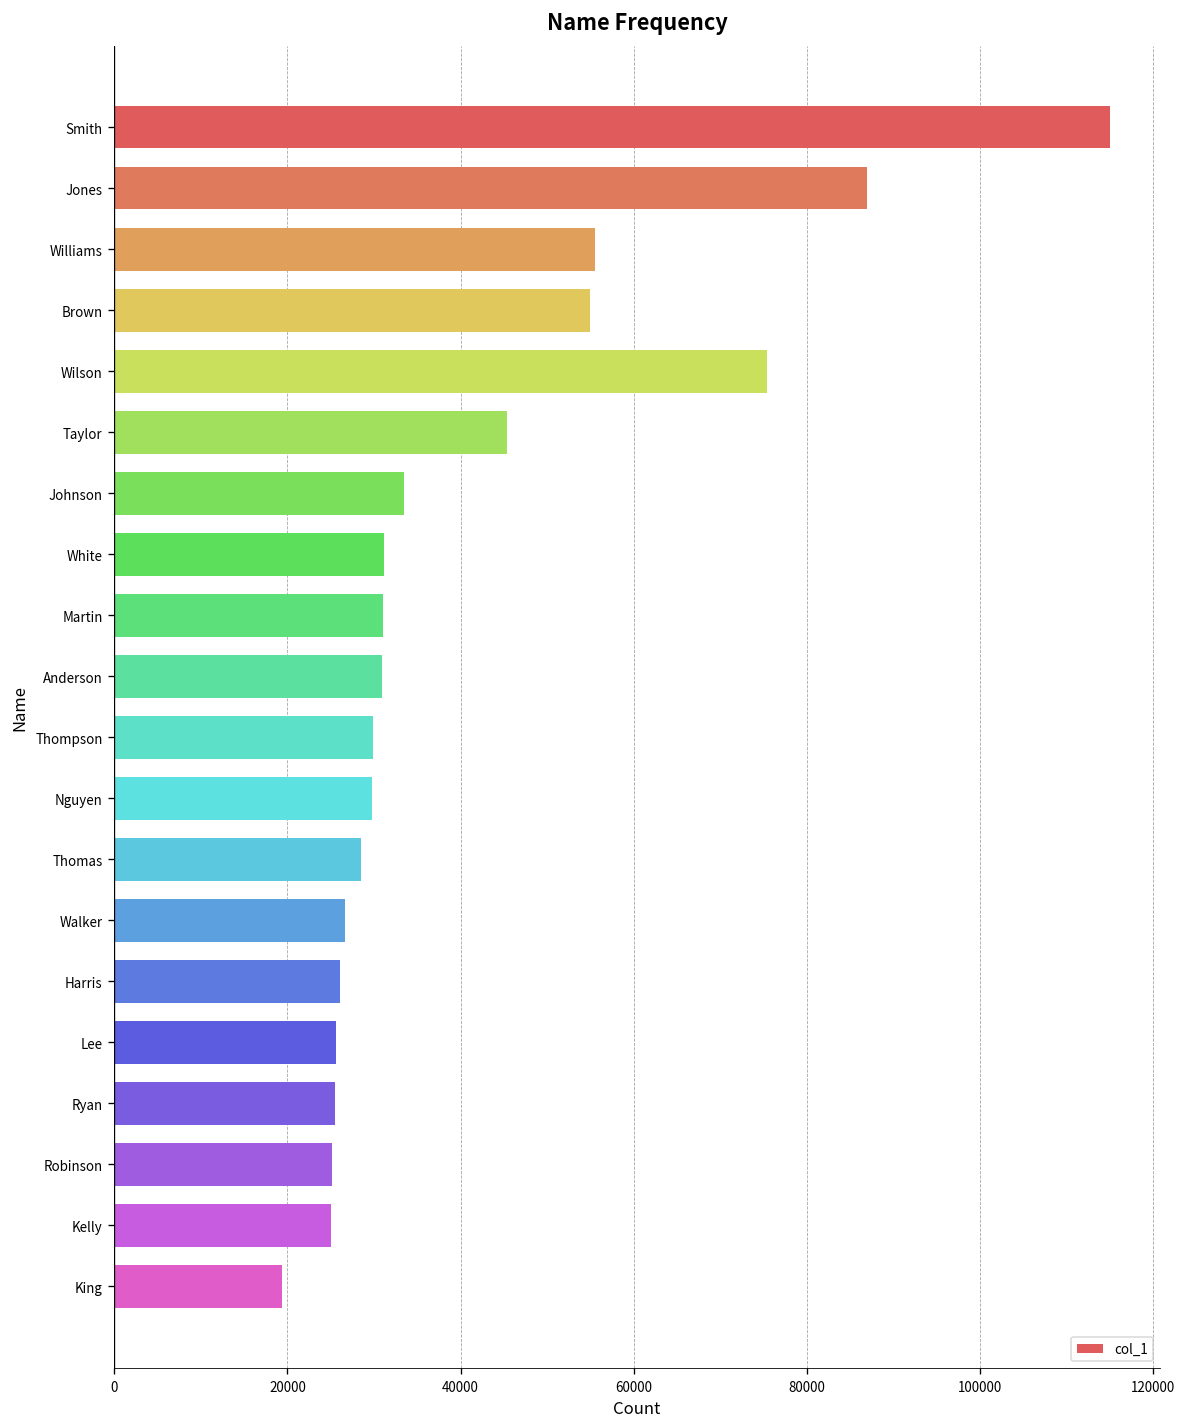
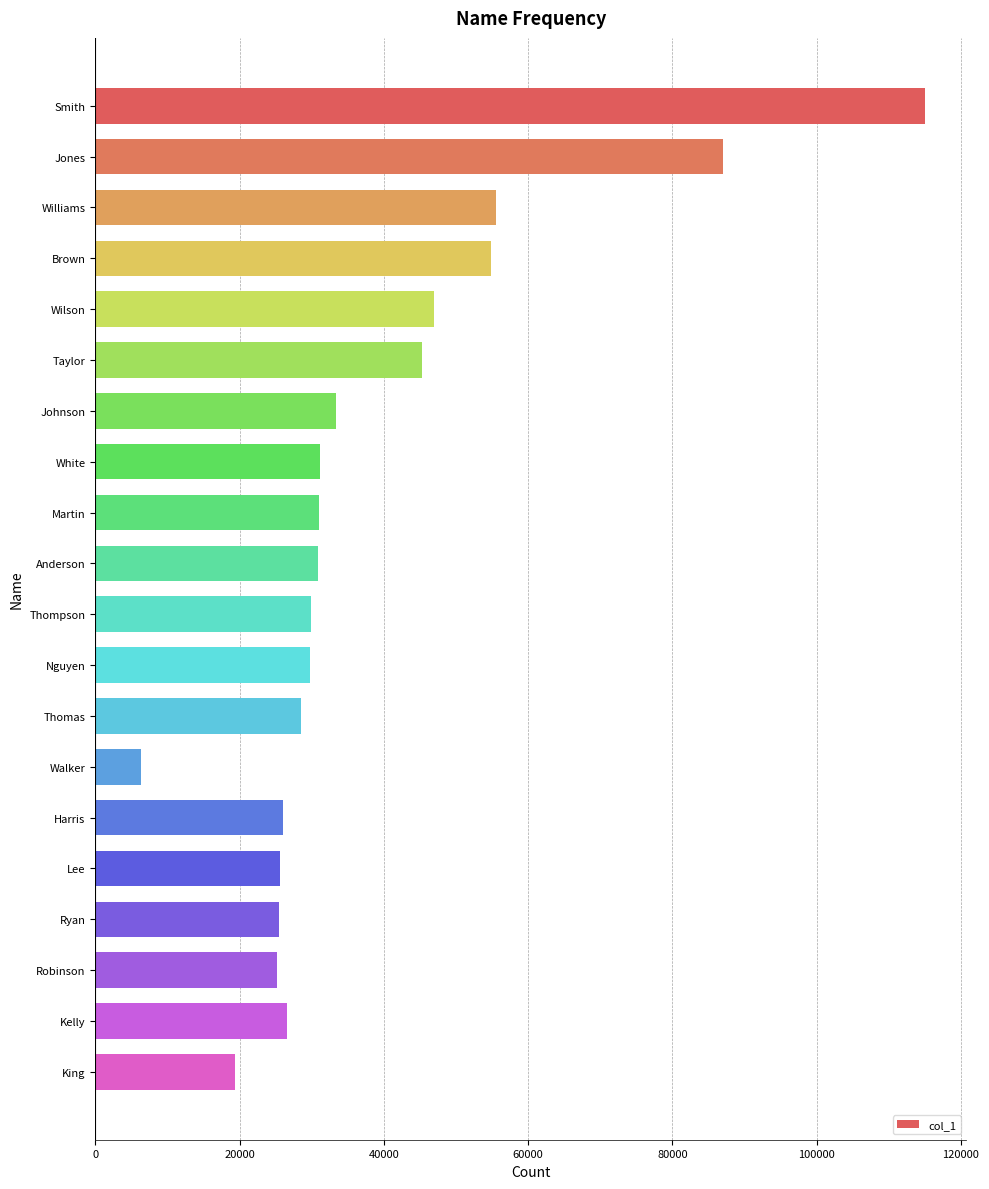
Wilson: 75000 -> 47000
Walker: 27000 -> 6000
Kelly: 25000 -> 27000
